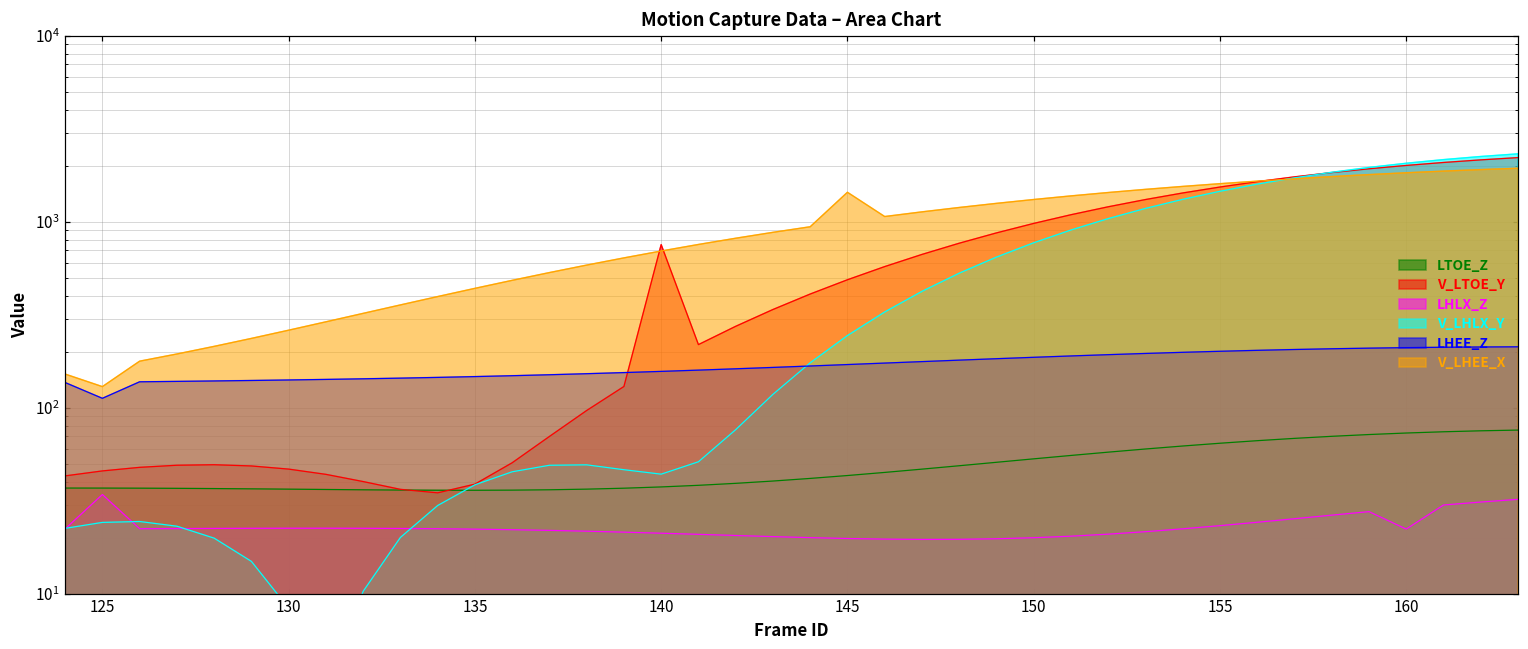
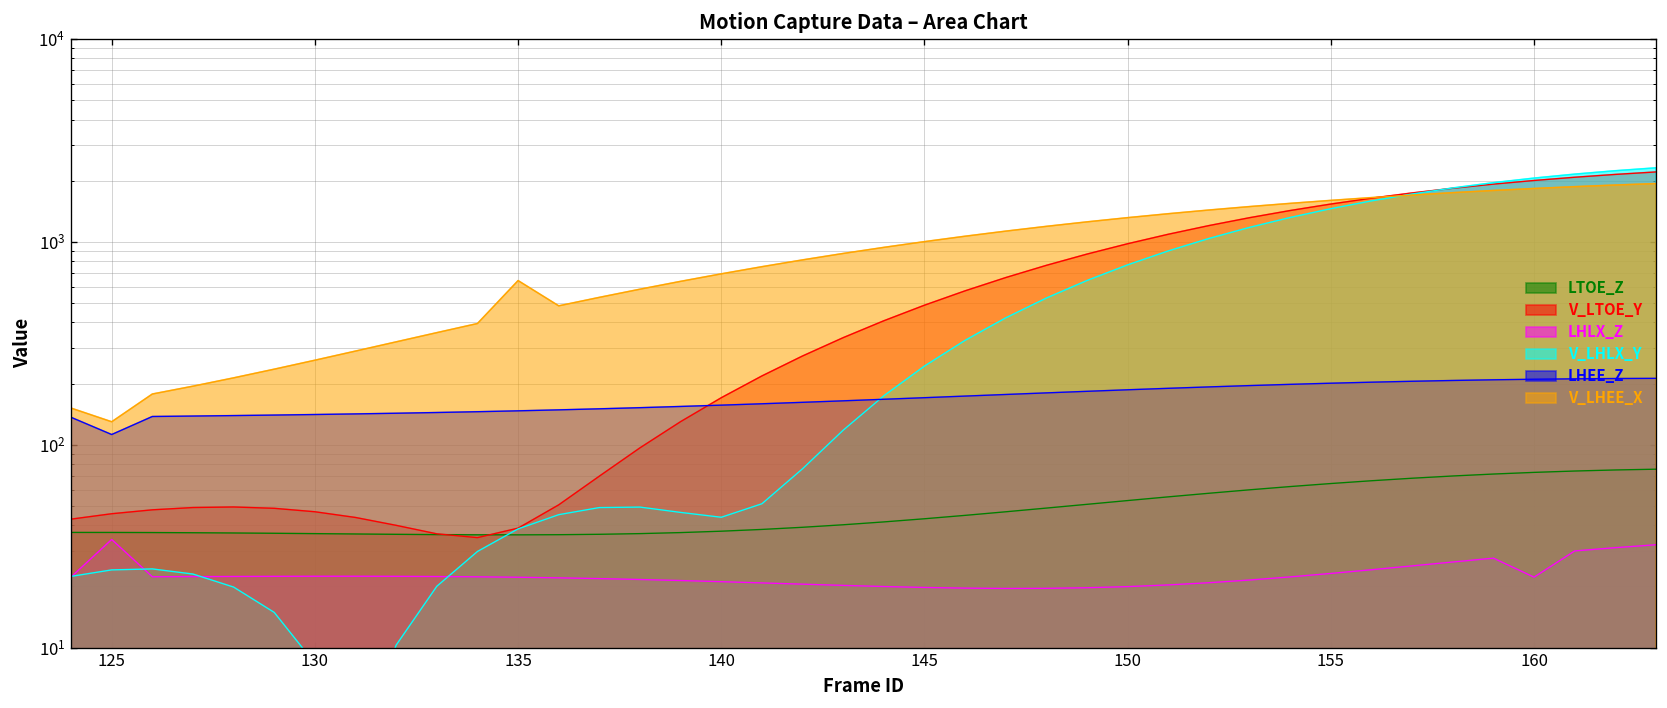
V_LHEE_X, 135: 440 -> 640
V_LTOE_Y, 140: 800 -> 170
V_LHEE_X, 145: 1400 -> 1000
